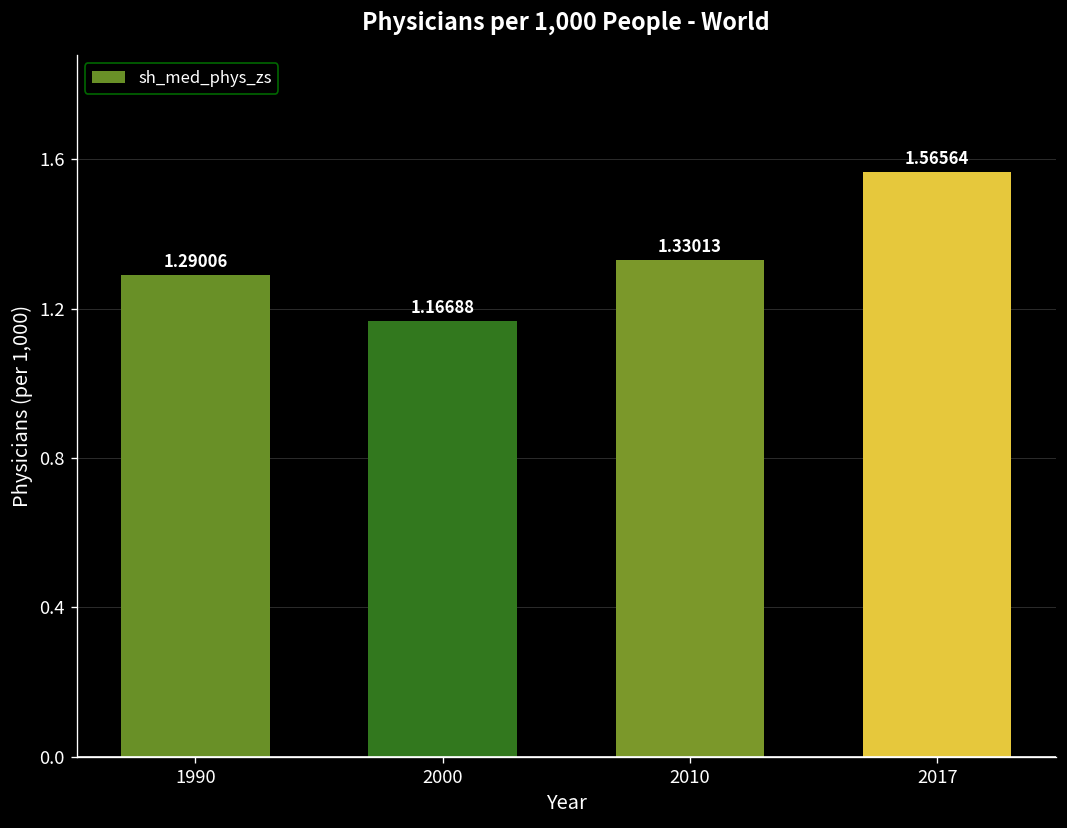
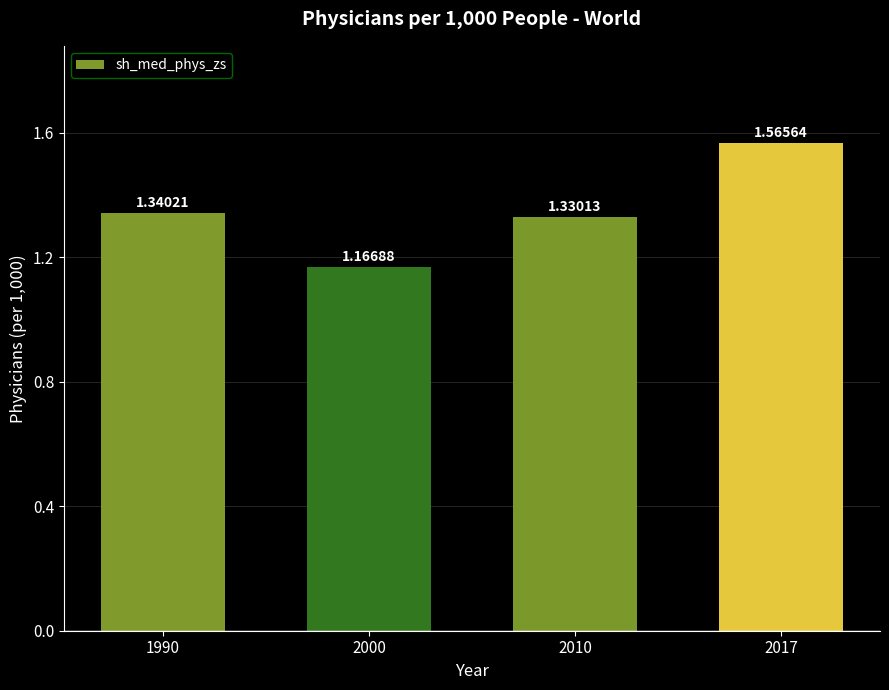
1990: 1.29006 -> 1.34021
